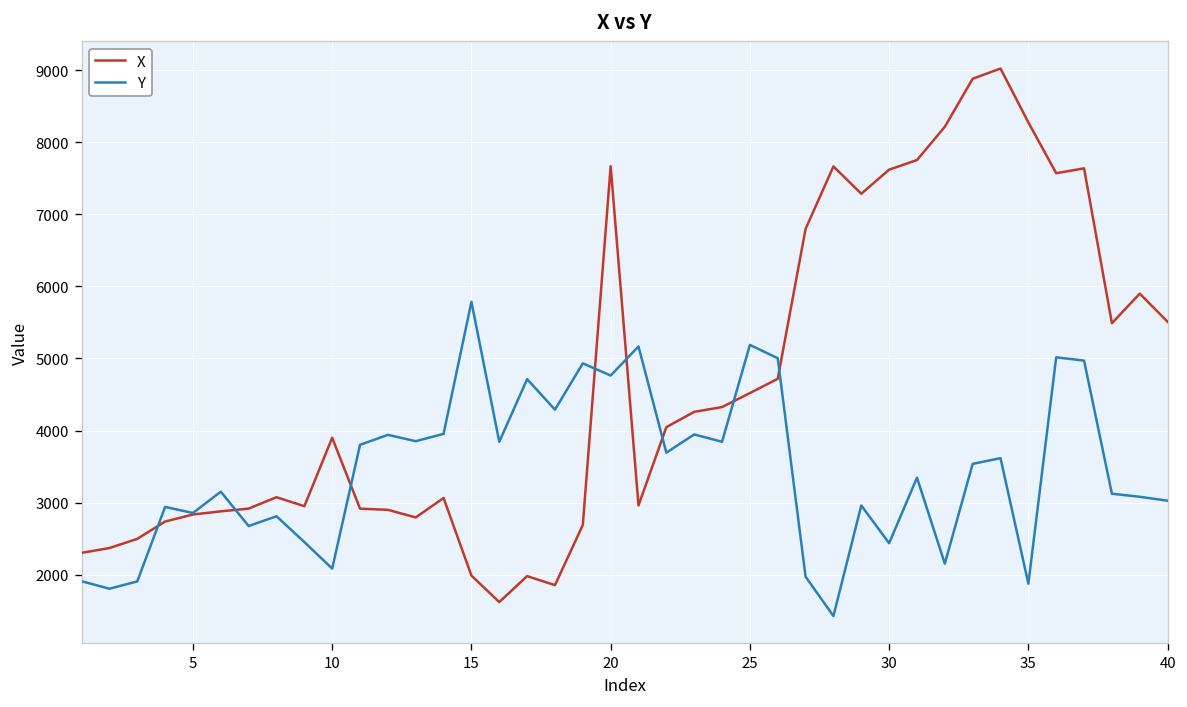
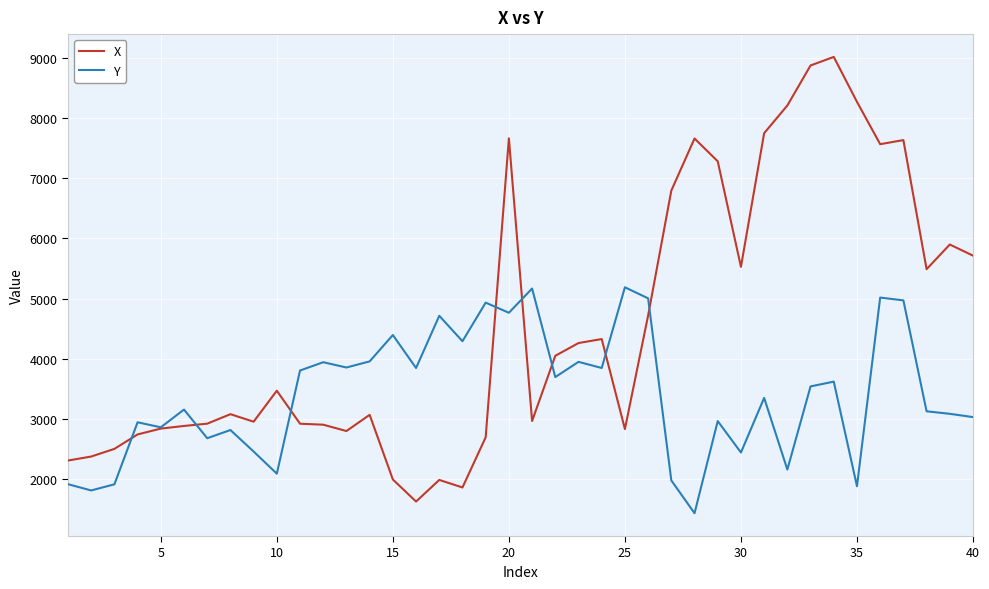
X, 10: 3900 -> 3500
Y, 15: 5800 -> 4400
X, 25: 4500 -> 2800
X, 30: 7600 -> 5500
X, 40: 5500 -> 5700
